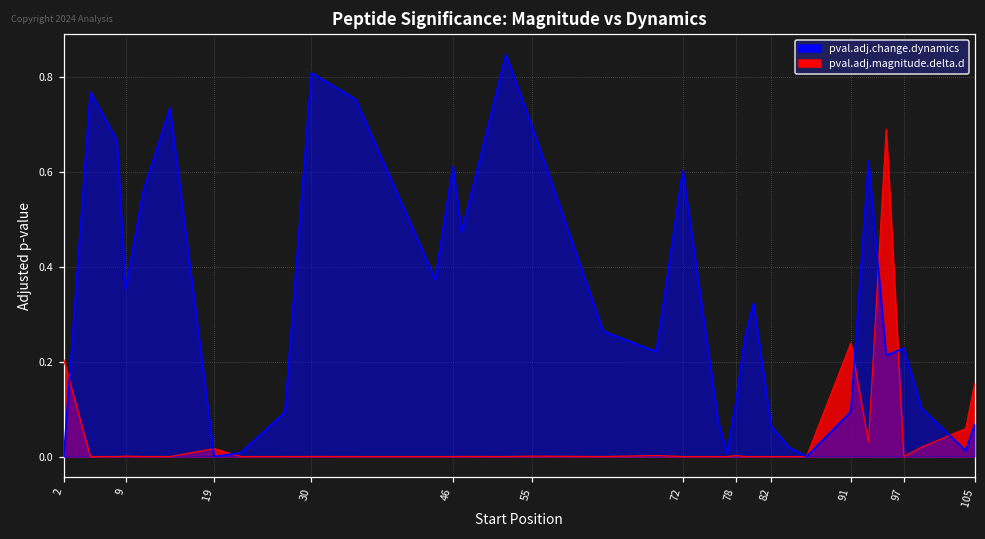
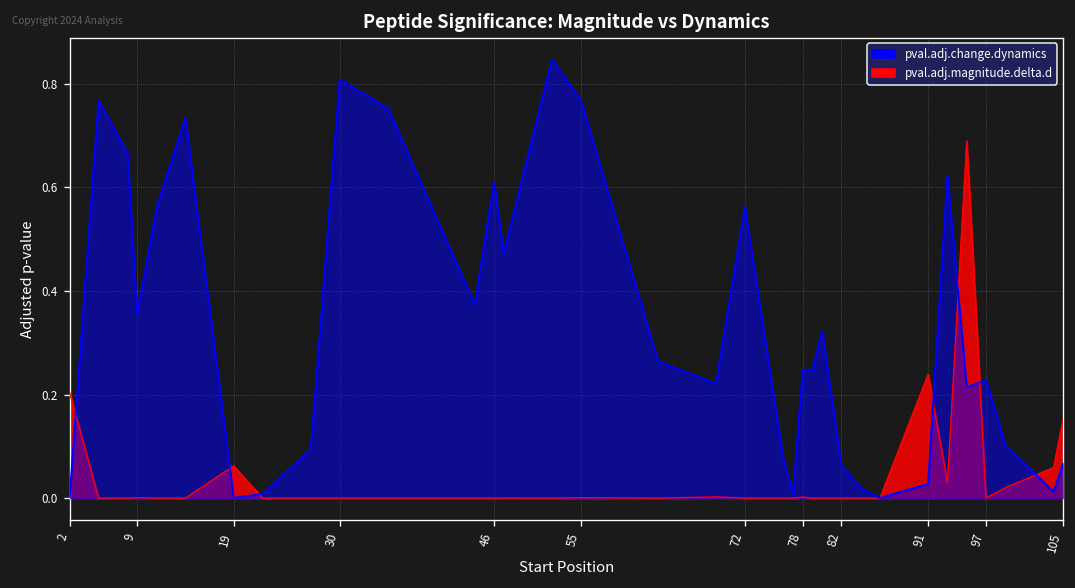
pval.adj.magnitude.delta.d, 19: 0.02 -> 0.06
pval.adj.change.dynamics, 55: 0.69 -> 0.77
pval.adj.change.dynamics, 72: 0.60 -> 0.56
pval.adj.change.dynamics, 78: 0.11 -> 0.25
pval.adj.change.dynamics, 91: 0.09 -> 0.03
